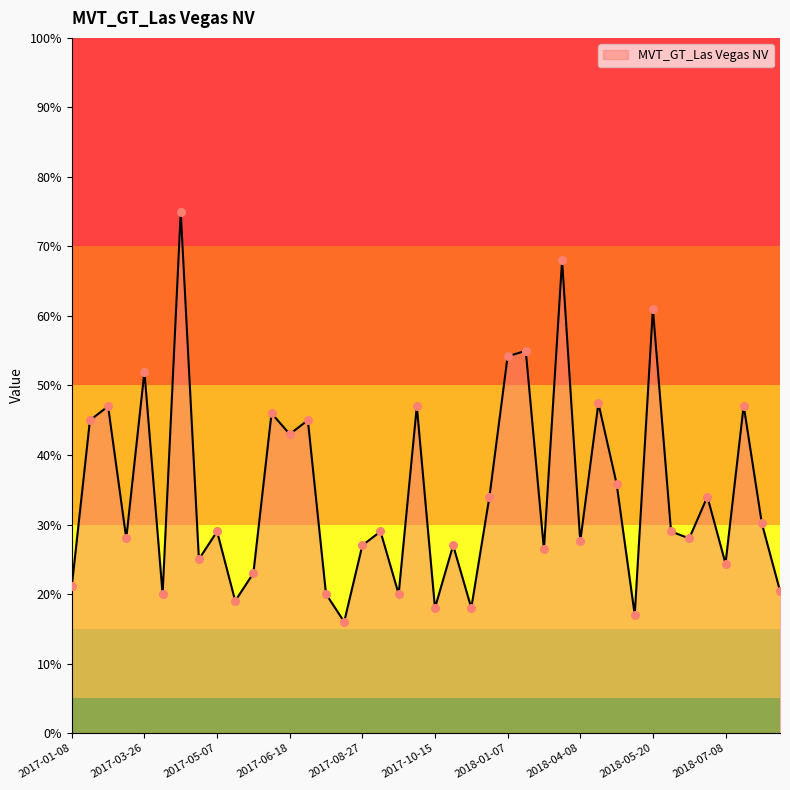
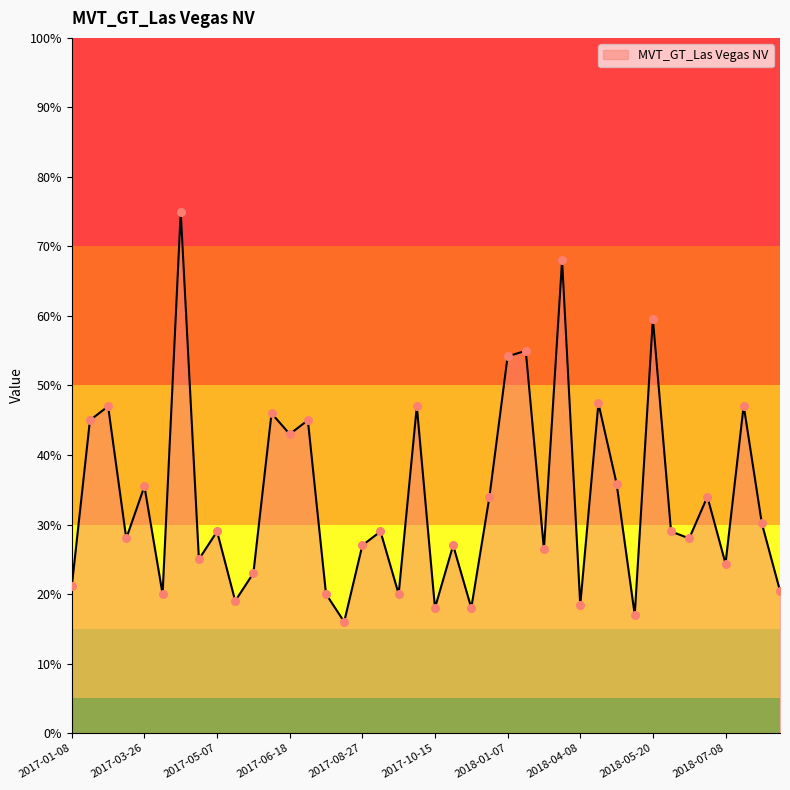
2017-03-26: 52% -> 36%
2018-04-08: 28% -> 18%
2018-05-20: 61% -> 60%
